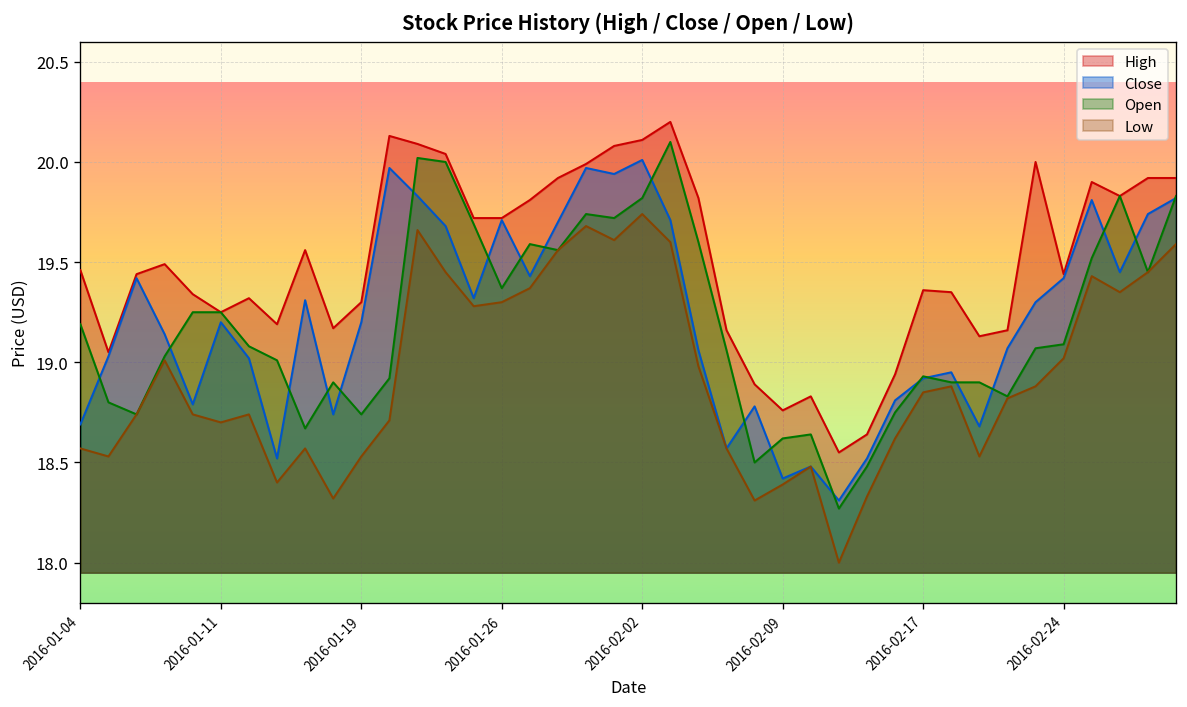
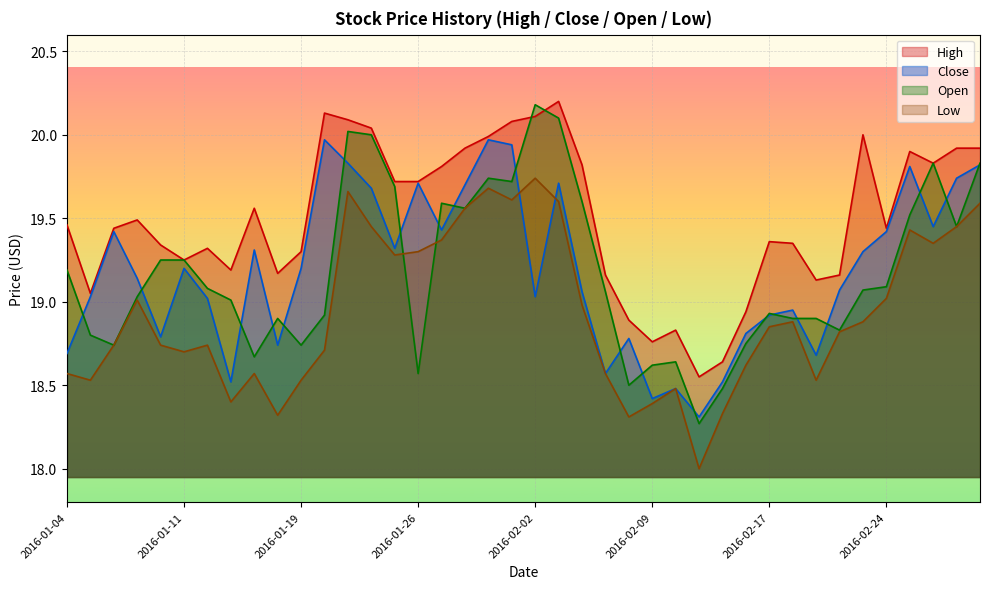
Open, 2016-01-26: 19.37 -> 18.57
Close, 2016-02-02: 20.01 -> 19.03
Open, 2016-02-02: 19.82 -> 20.18
